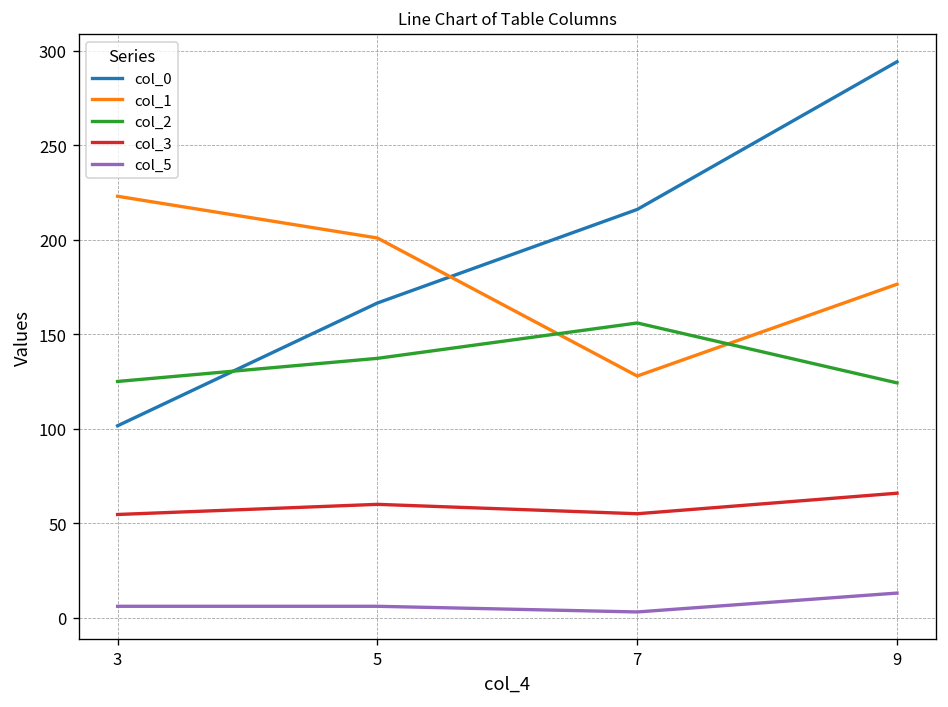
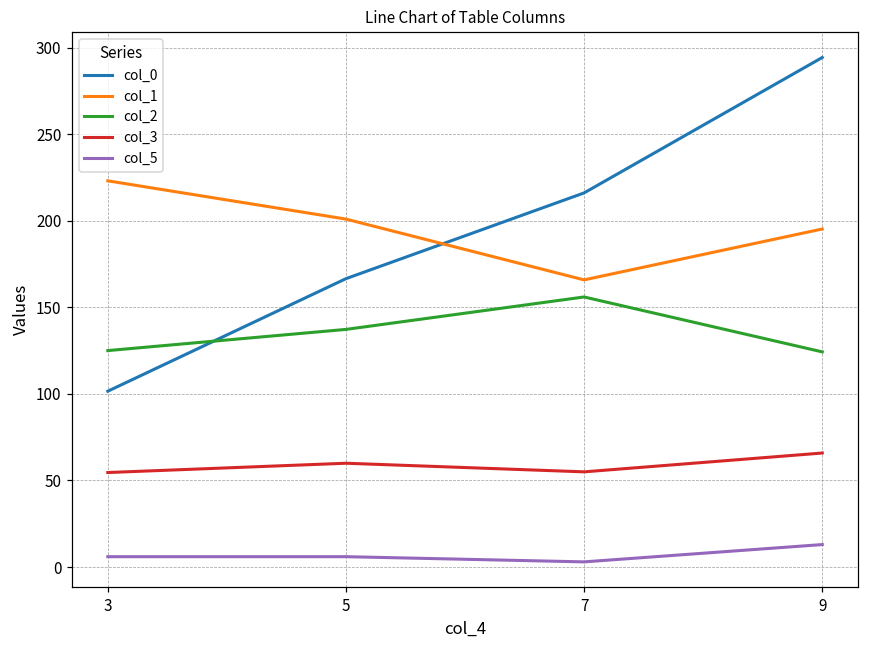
col_1, 7: 128 -> 166
col_1, 9: 177 -> 195
